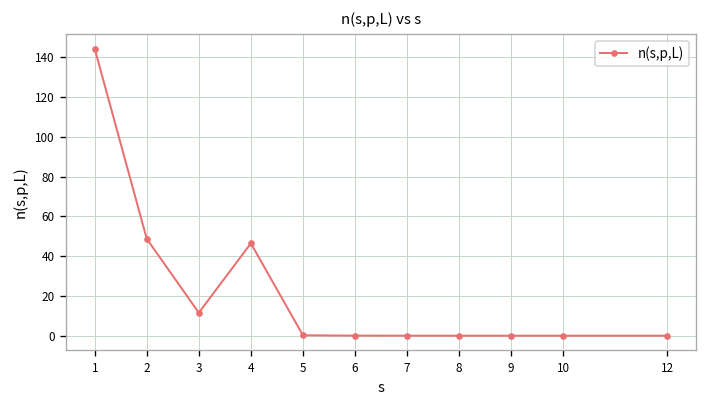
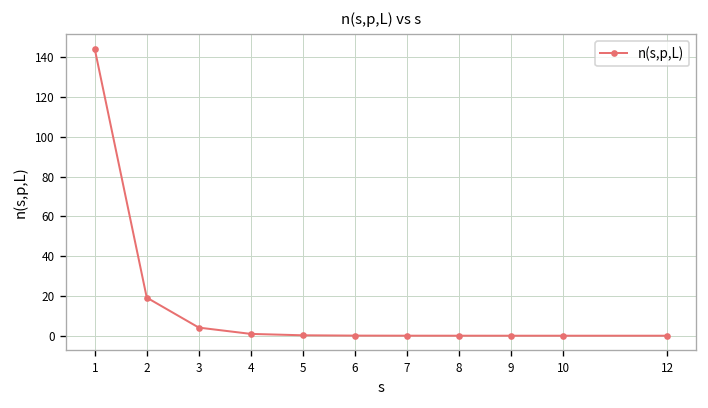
2: 49 -> 19
3: 12 -> 4
4: 46 -> 1
